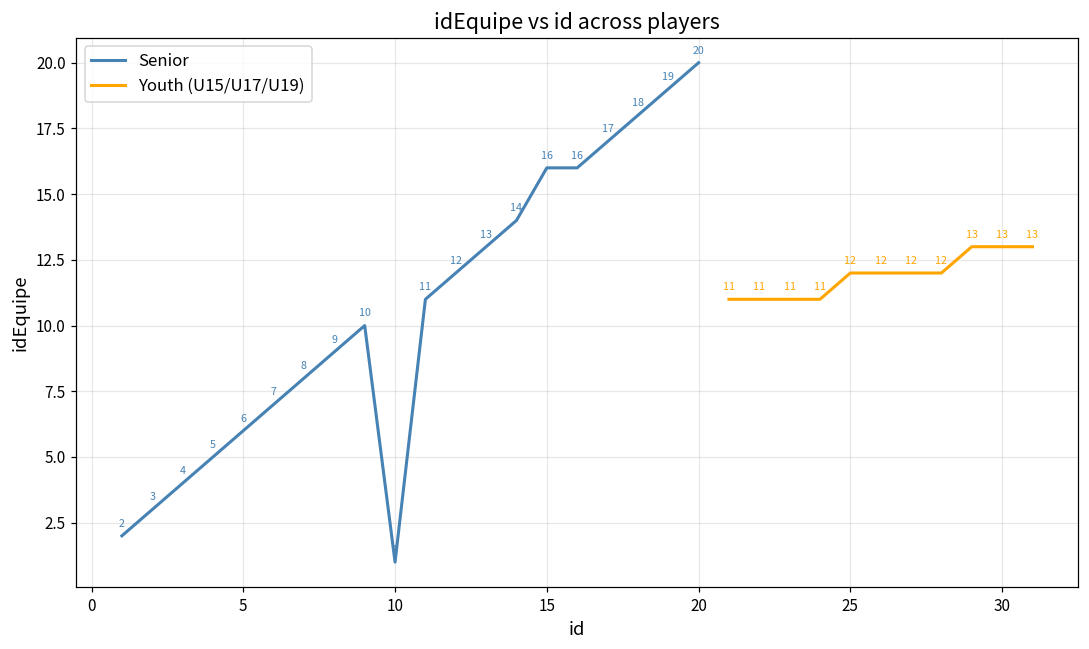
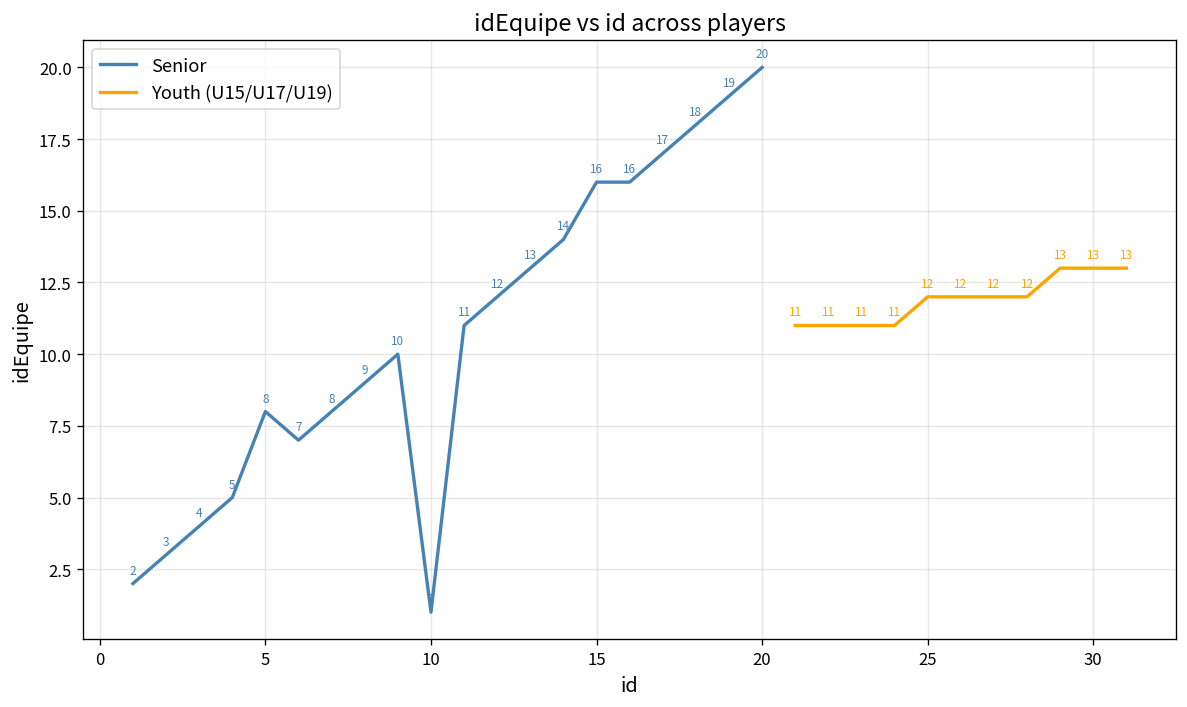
Senior, 5: 6 -> 8
